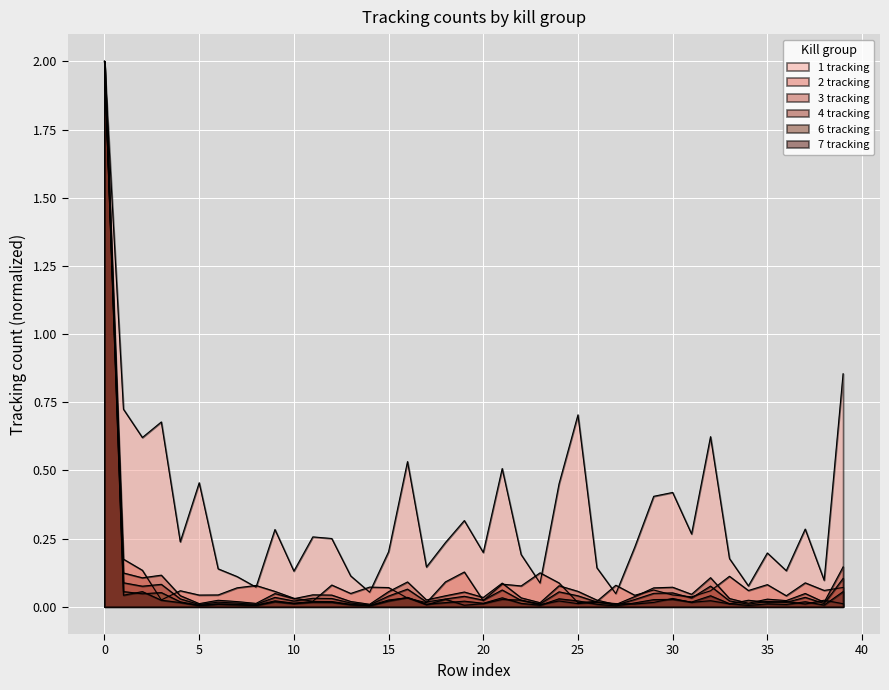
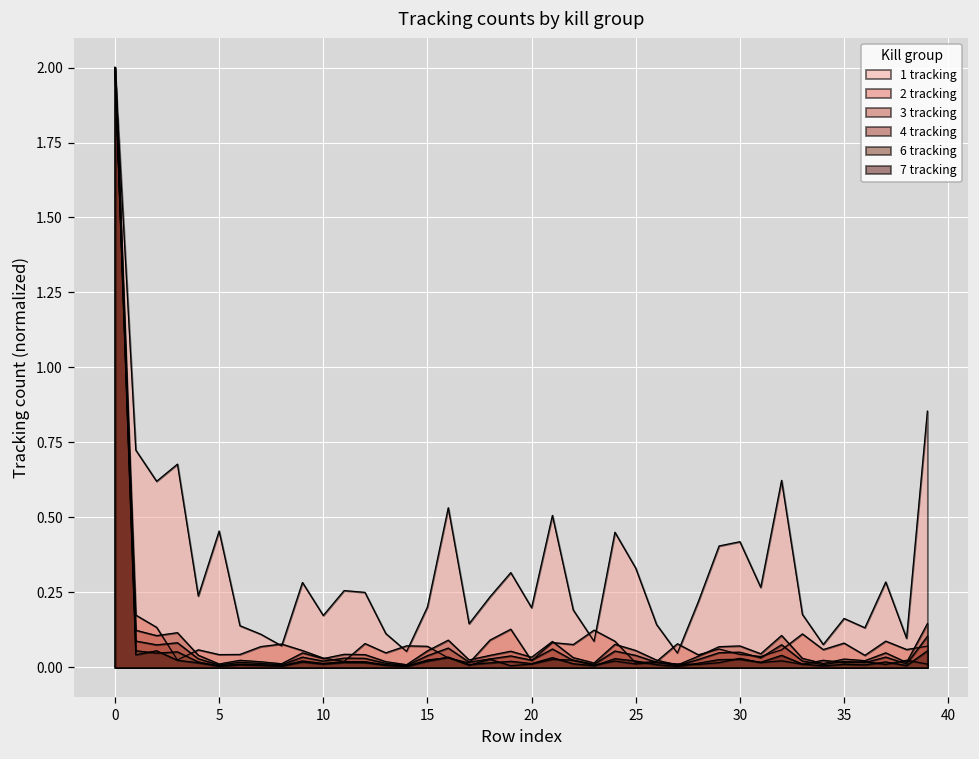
1 tracking, 10: 0.13 -> 0.17
1 tracking, 25: 0.70 -> 0.33
1 tracking, 35: 0.20 -> 0.16
